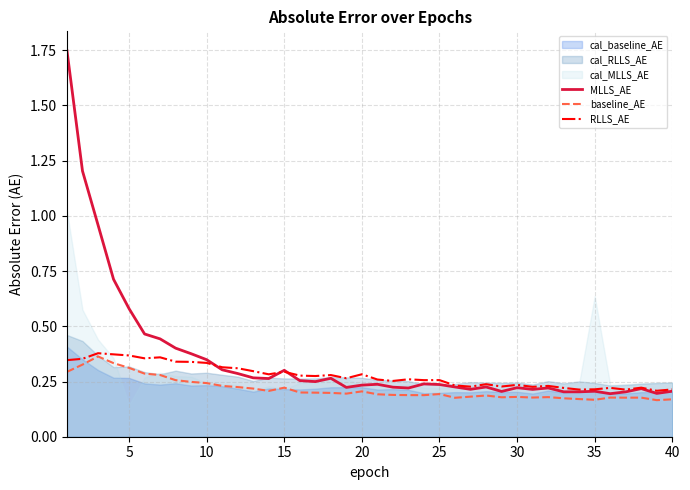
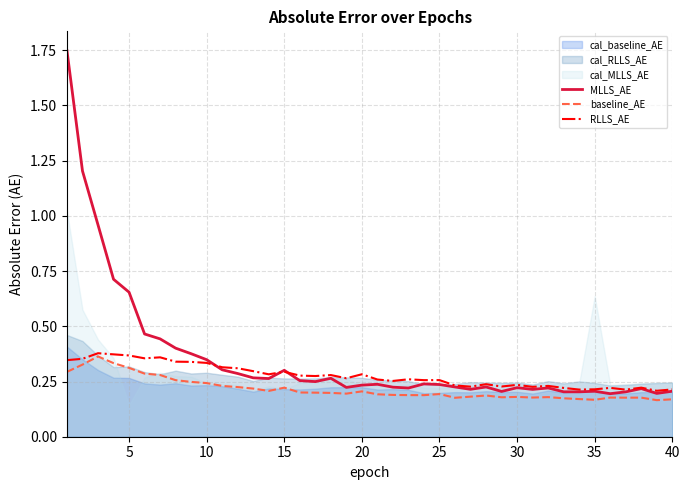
MLLS_AE, 5: 0.58 -> 0.65
